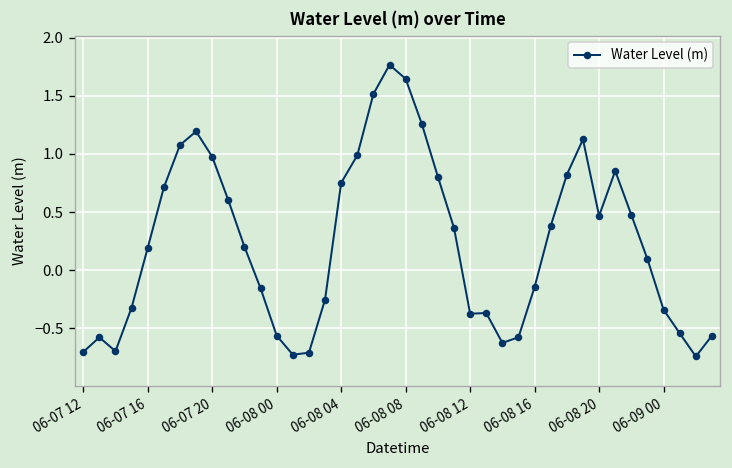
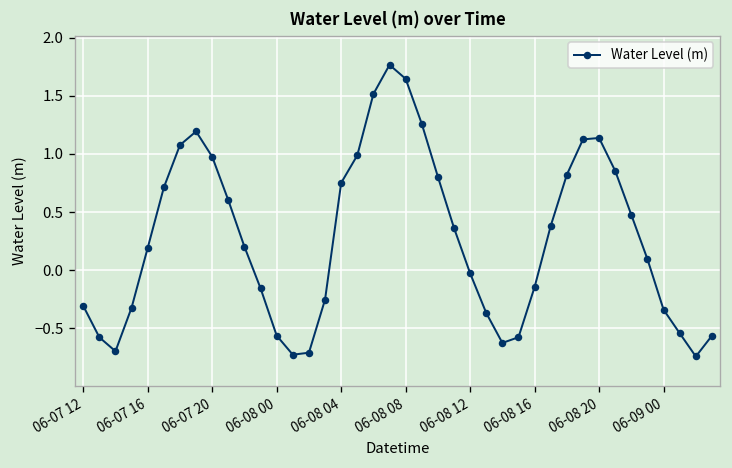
06-07 12: -0.7 -> -0.3
06-08 12: -0.4 -> 0.0
06-08 20: 0.5 -> 1.1
